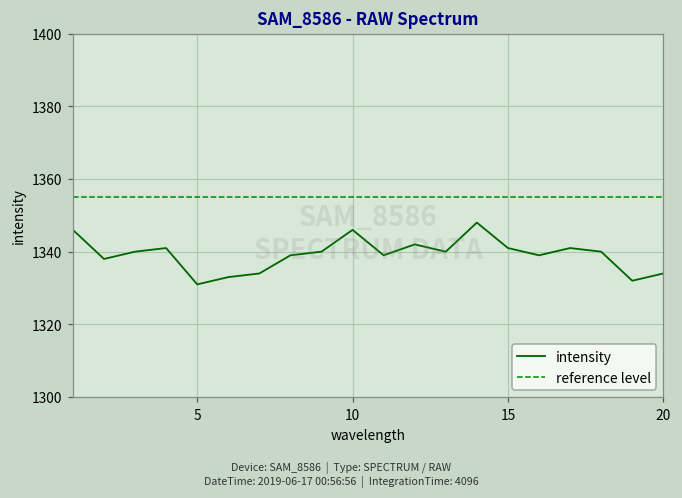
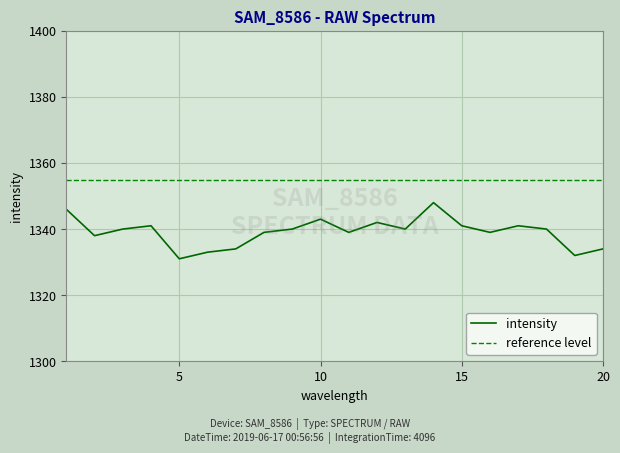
10: 1346 -> 1343
